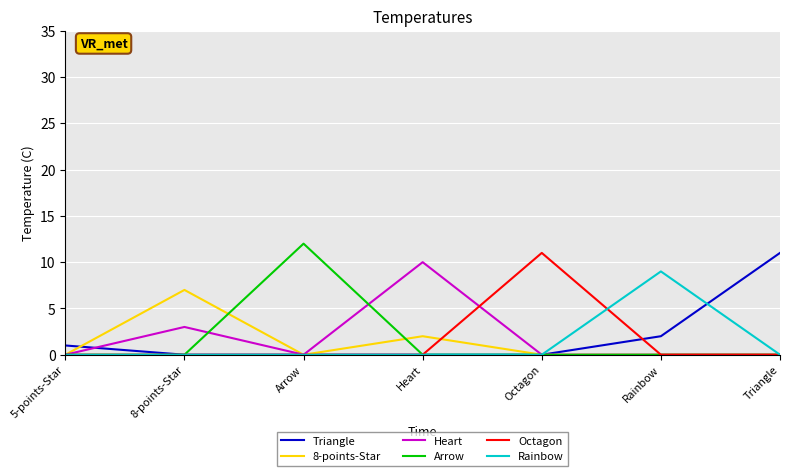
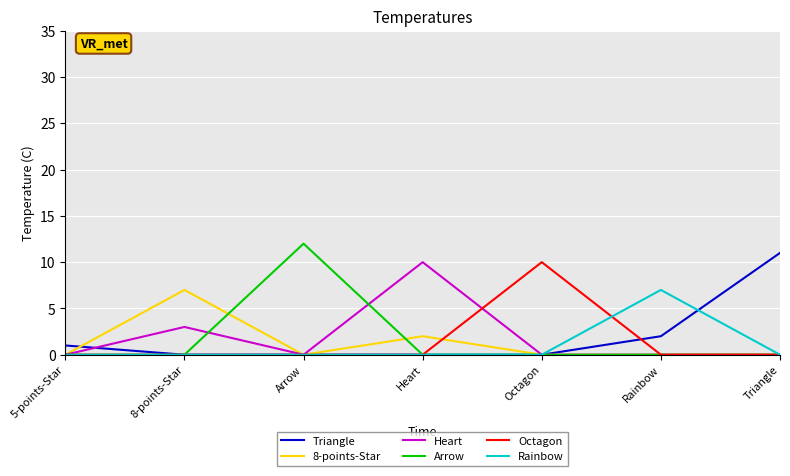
Octagon, Octagon: 11 -> 10
Rainbow, Rainbow: 9 -> 7
